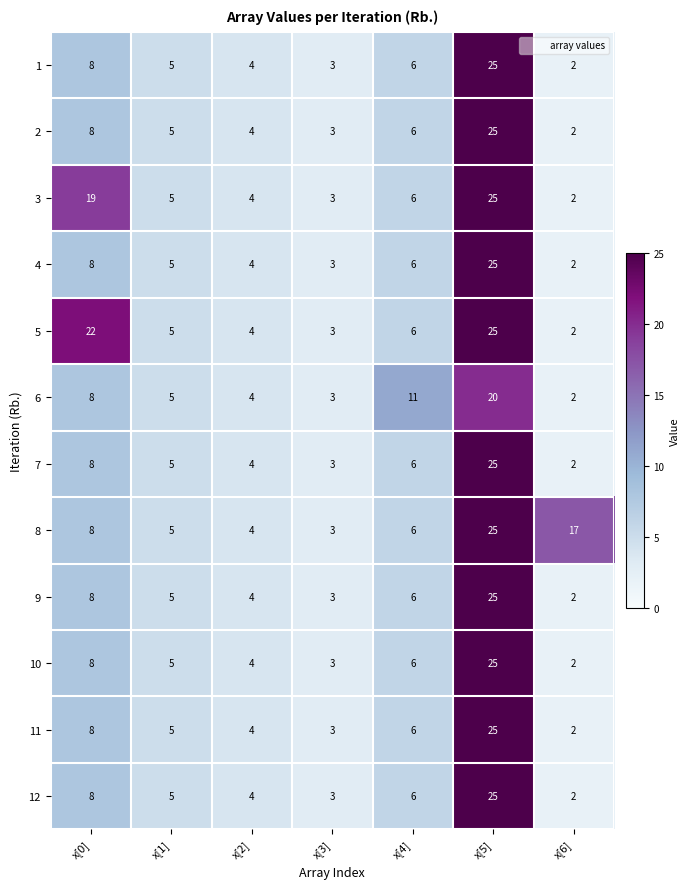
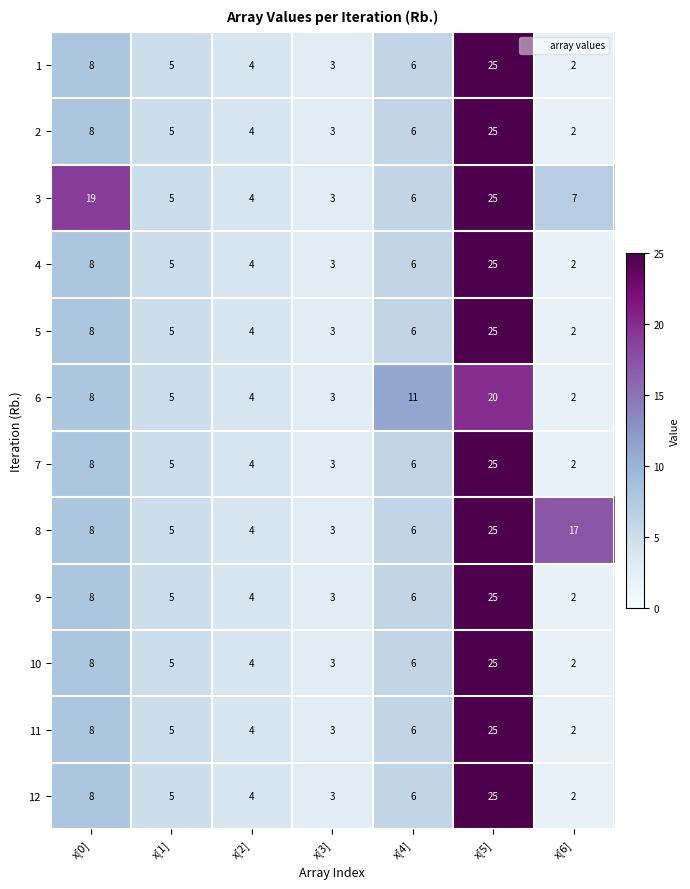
3, x[6]: 2 -> 7
5, x[0]: 22 -> 8
